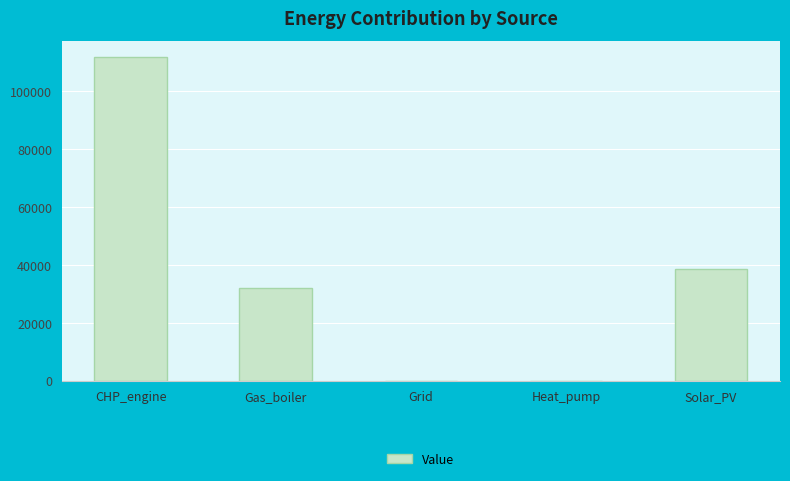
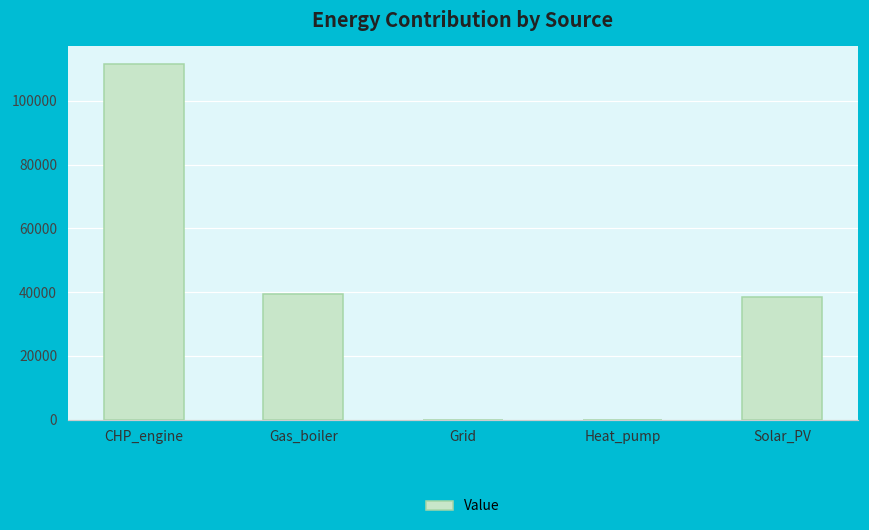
Gas_boiler: 32000 -> 39000
